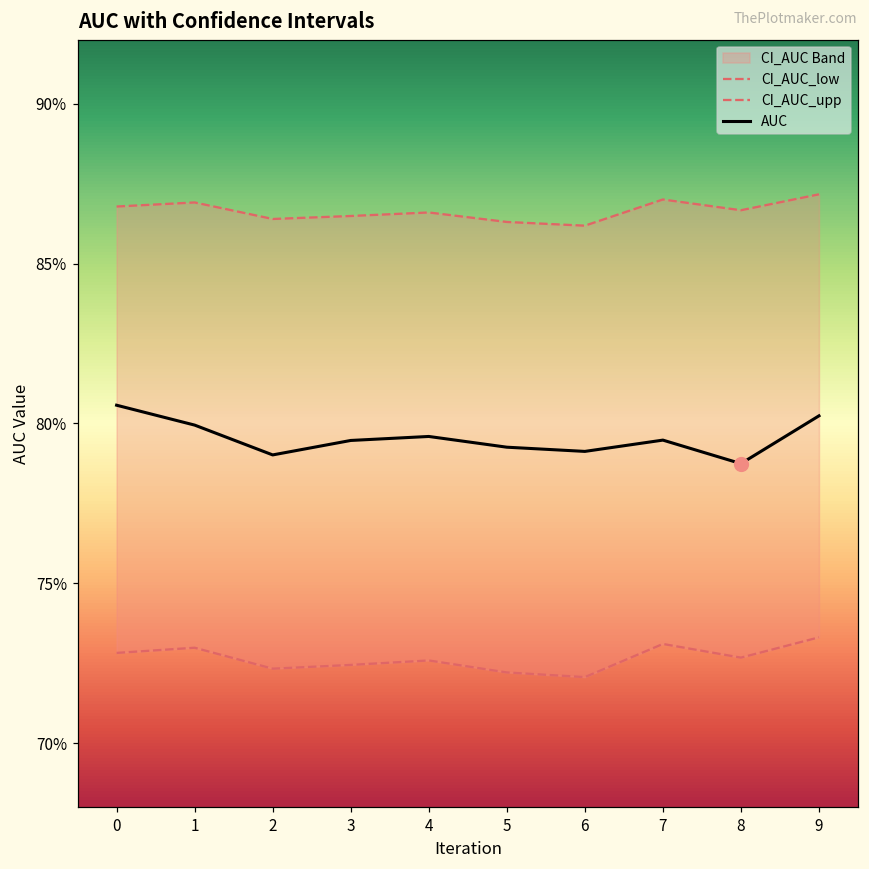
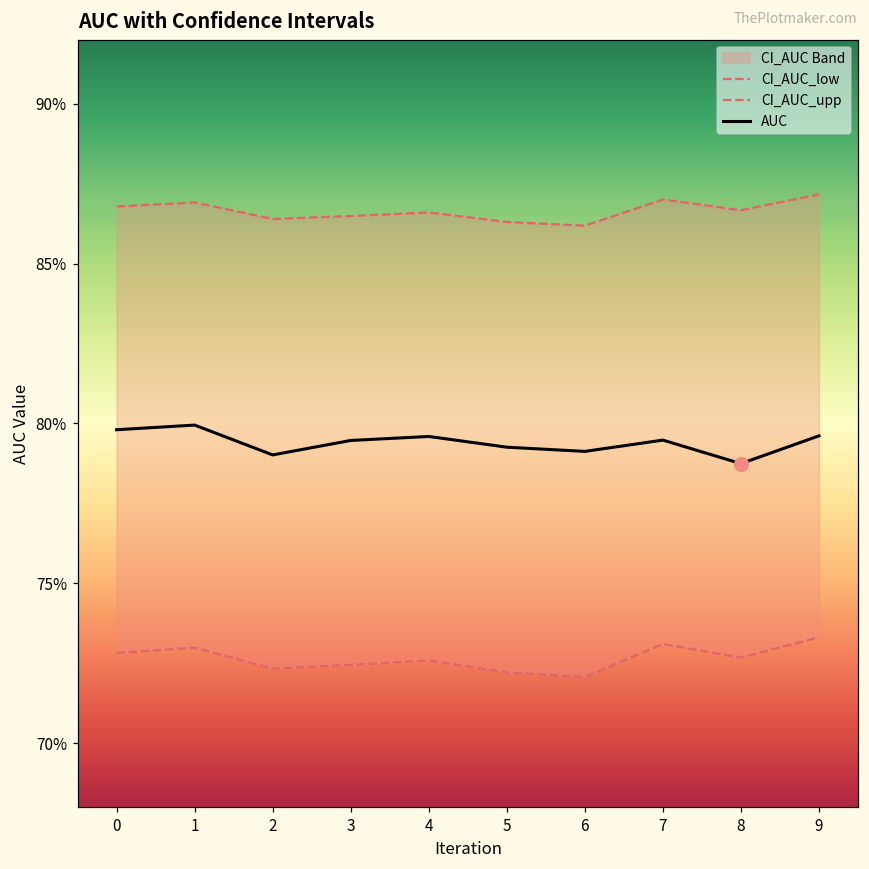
AUC, 0: 80.6% -> 79.8%
AUC, 9: 80.2% -> 79.6%
